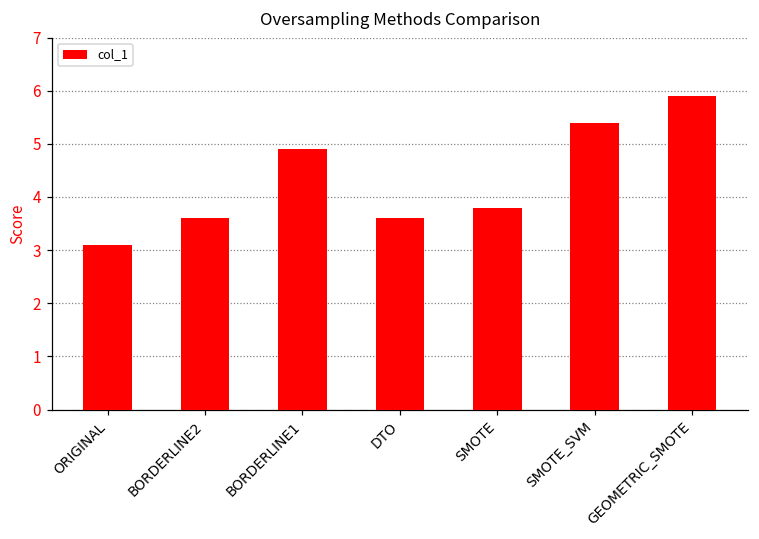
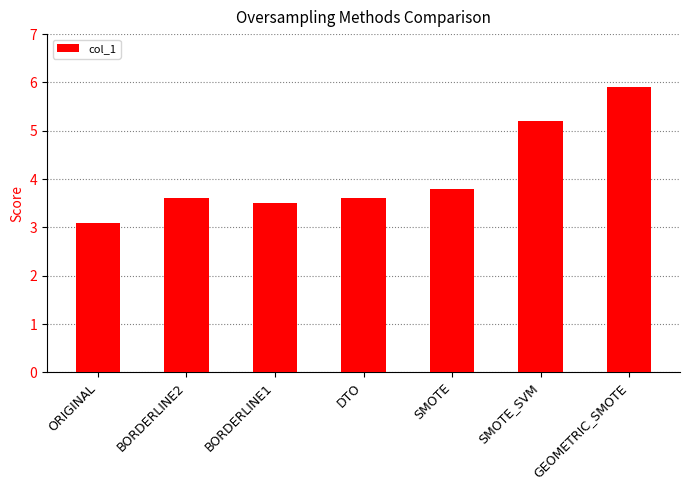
BORDERLINE1: 4.9 -> 3.5
SMOTE_SVM: 5.4 -> 5.2
